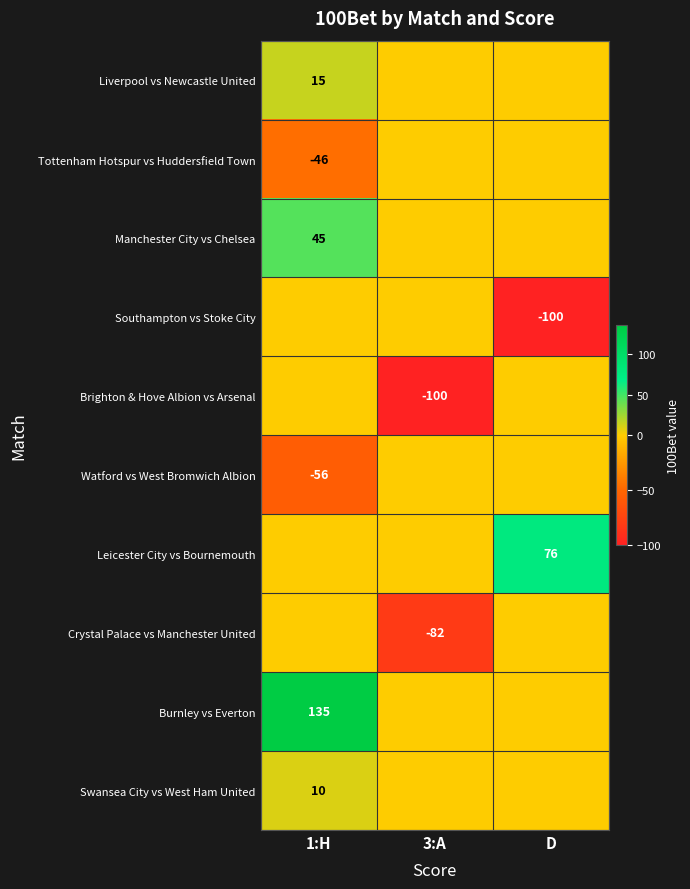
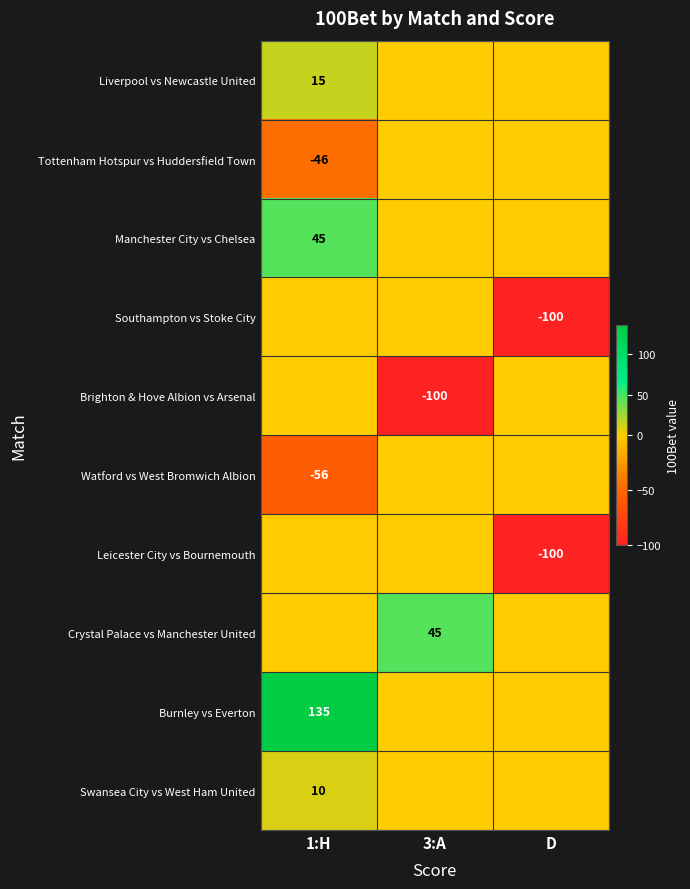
Leicester City vs Bournemouth, D: 76 -> -100
Crystal Palace vs Manchester United, 3:A: -82 -> 45
